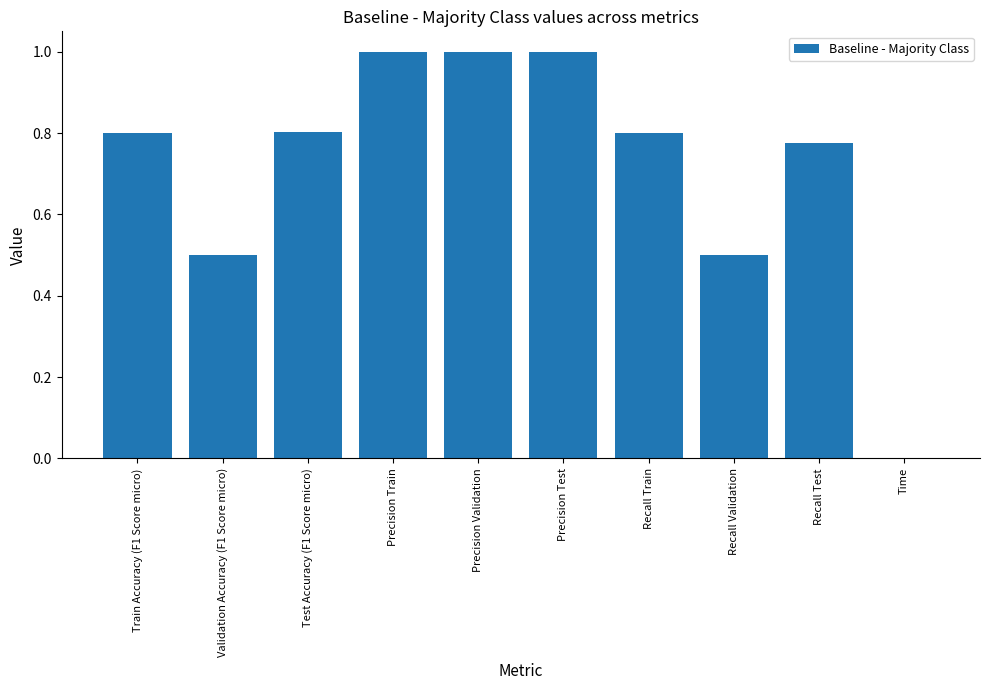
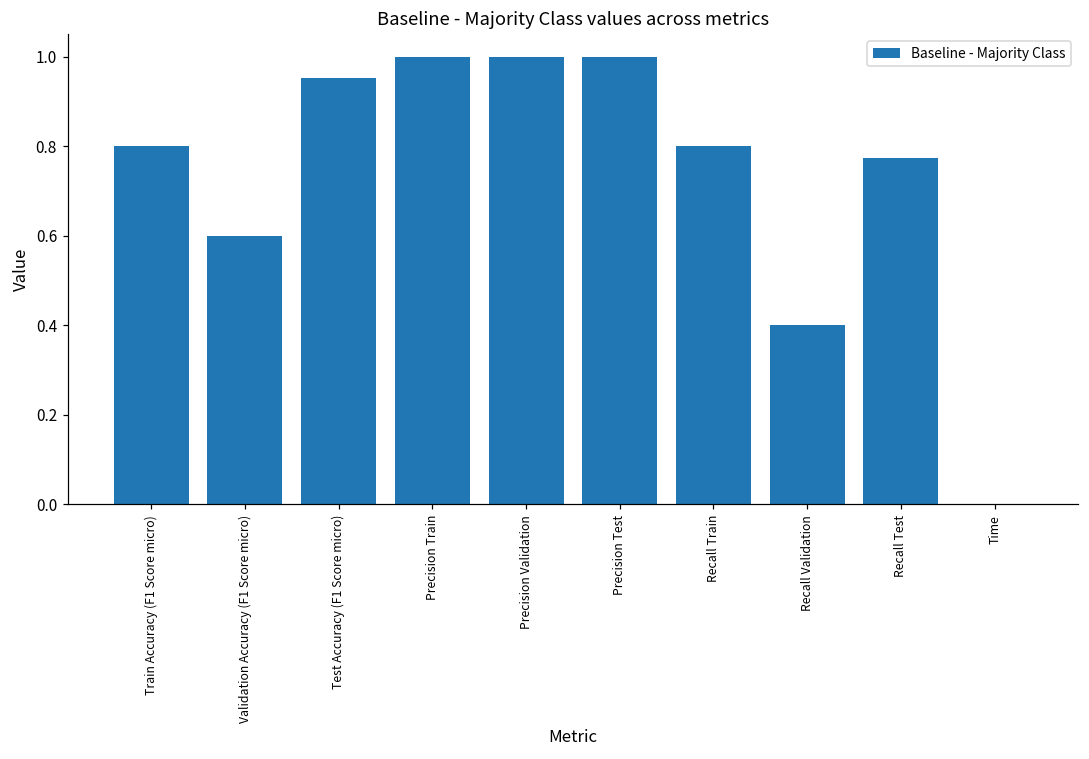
Validation Accuracy (F1 Score micro): 0.5 -> 0.6
Test Accuracy (F1 Score micro): 0.80 -> 0.95
Recall Validation: 0.5 -> 0.4
